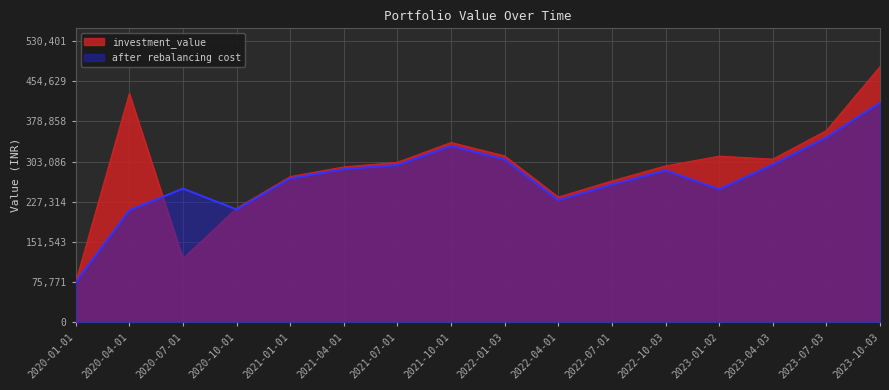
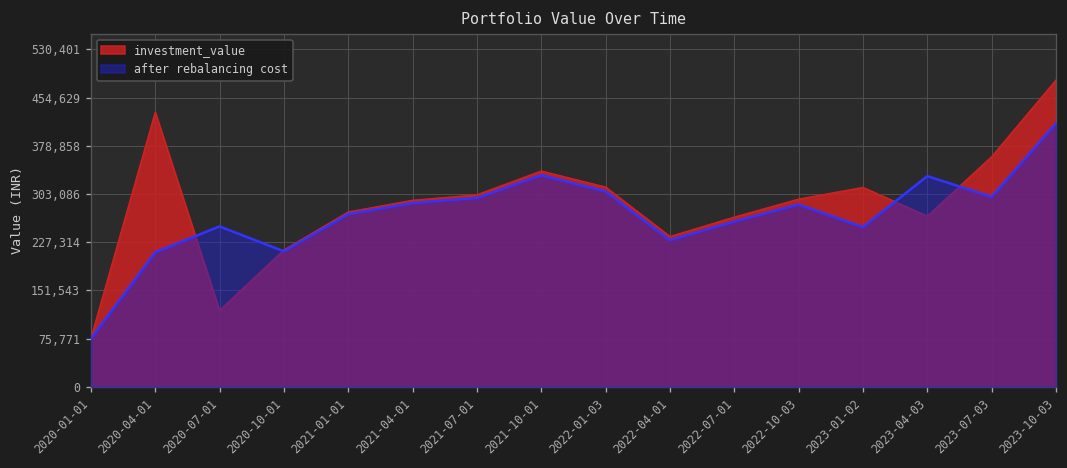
investment_value, 2023-04-03: 310,000 -> 270,000
after rebalancing cost, 2023-04-03: 300,000 -> 330,000
after rebalancing cost, 2023-07-03: 350,000 -> 300,000
